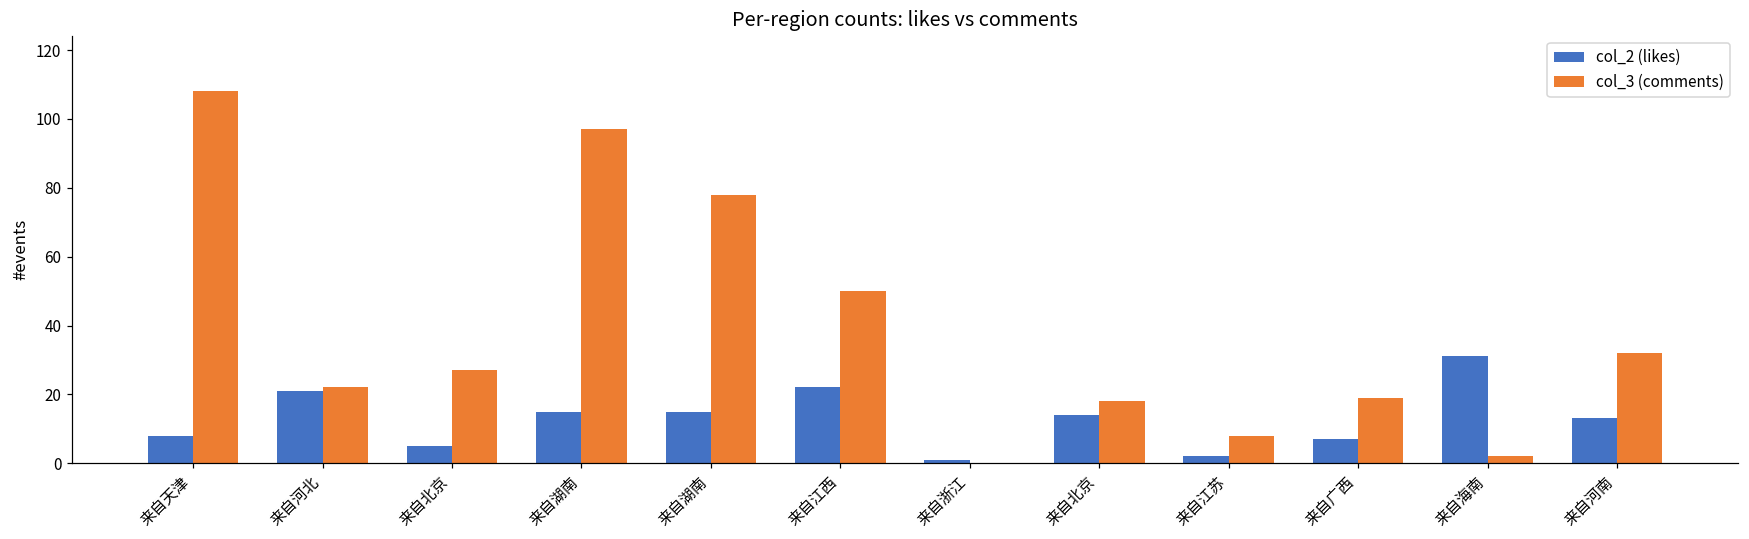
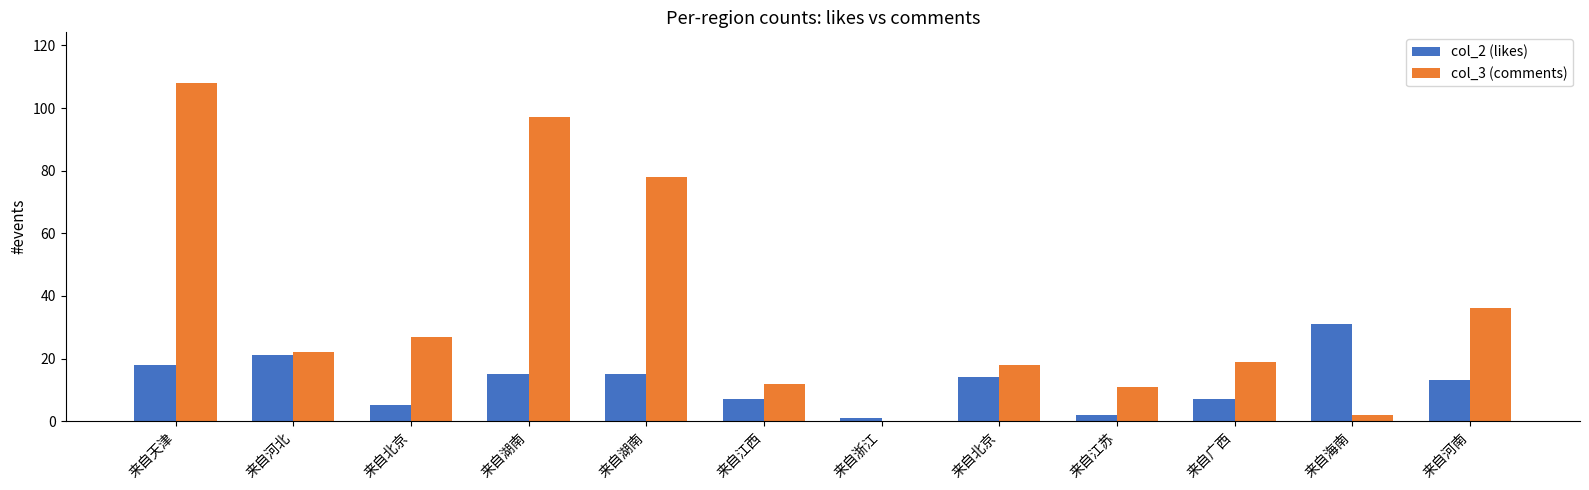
col_2 (likes), 来自天津: 8 -> 18
col_2 (likes), 来自江西: 22 -> 7
col_3 (comments), 来自江西: 50 -> 12
col_3 (comments), 来自江苏: 8 -> 11
col_3 (comments), 来自河南: 32 -> 36
